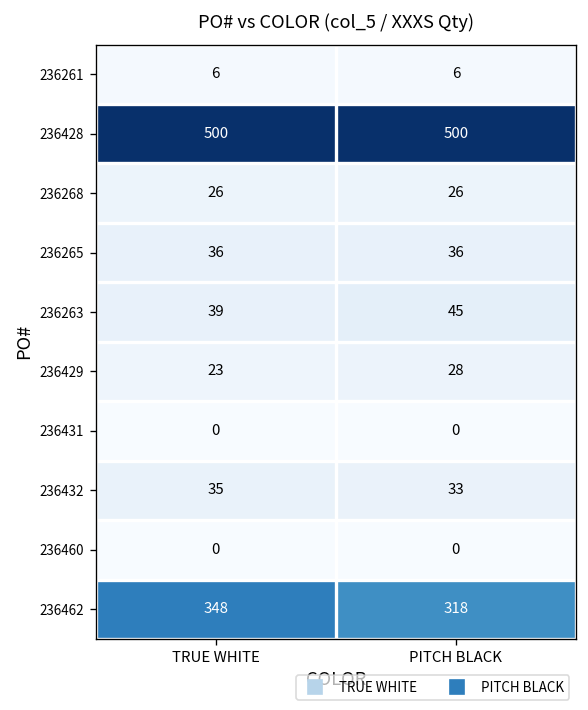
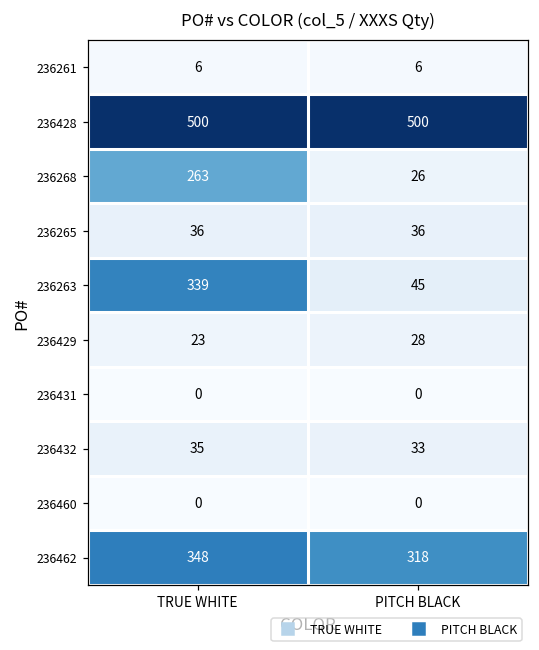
236268, TRUE WHITE: 26 -> 263
236263, TRUE WHITE: 39 -> 339
